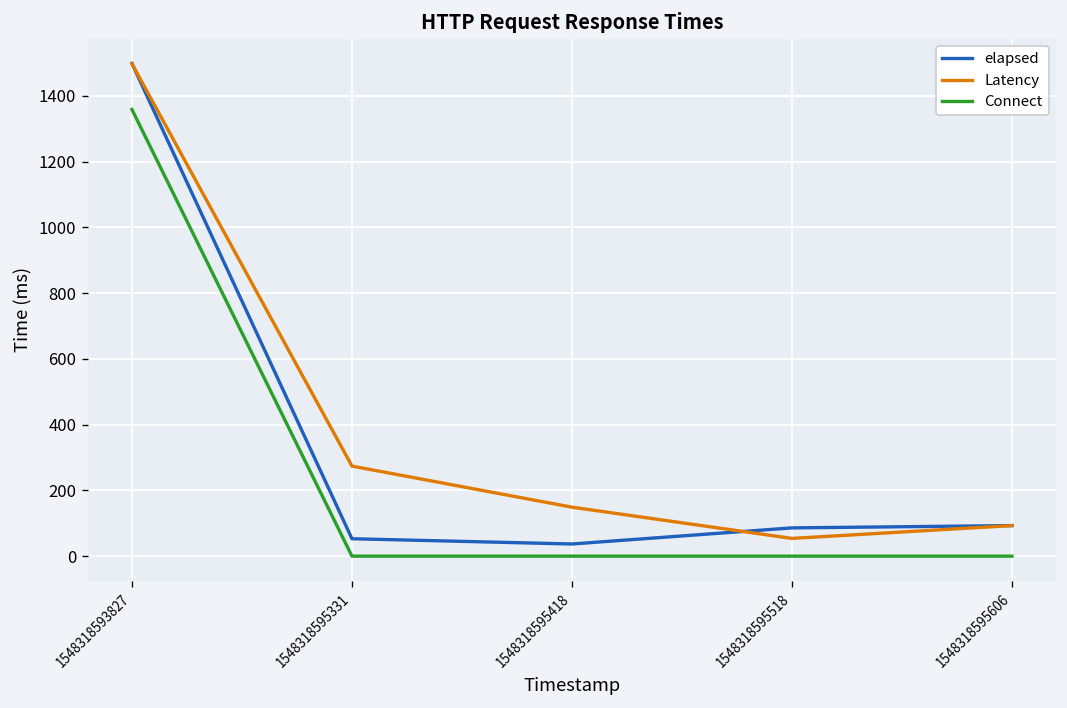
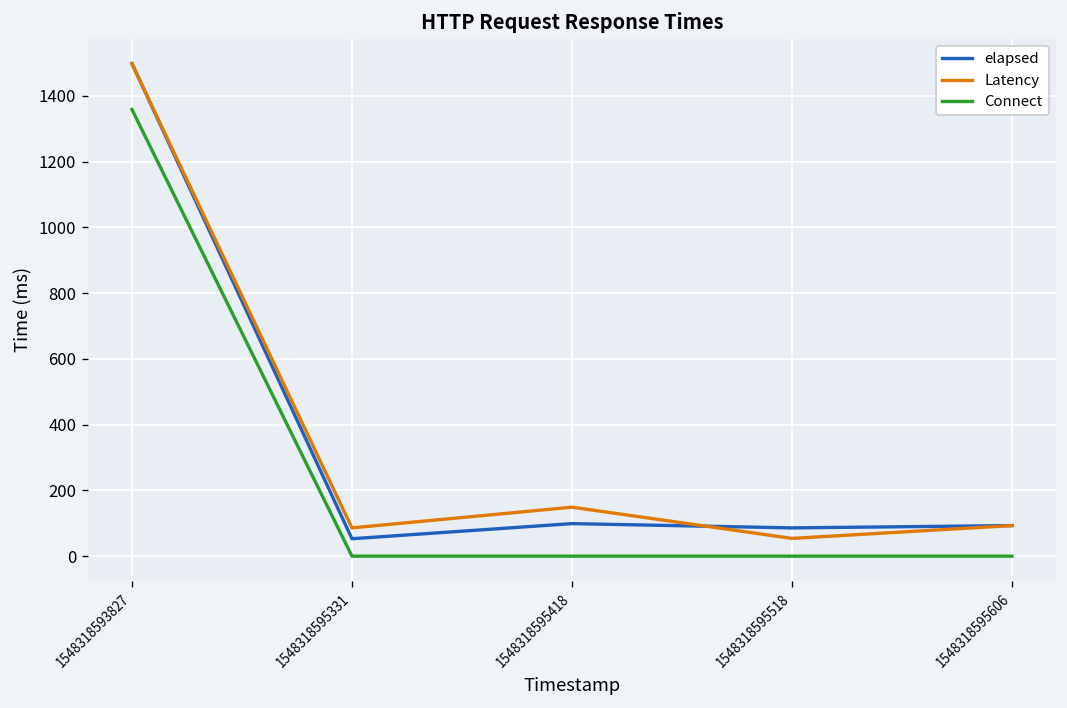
Latency, 1548318595331: 270 -> 90
elapsed, 1548318595418: 40 -> 100
